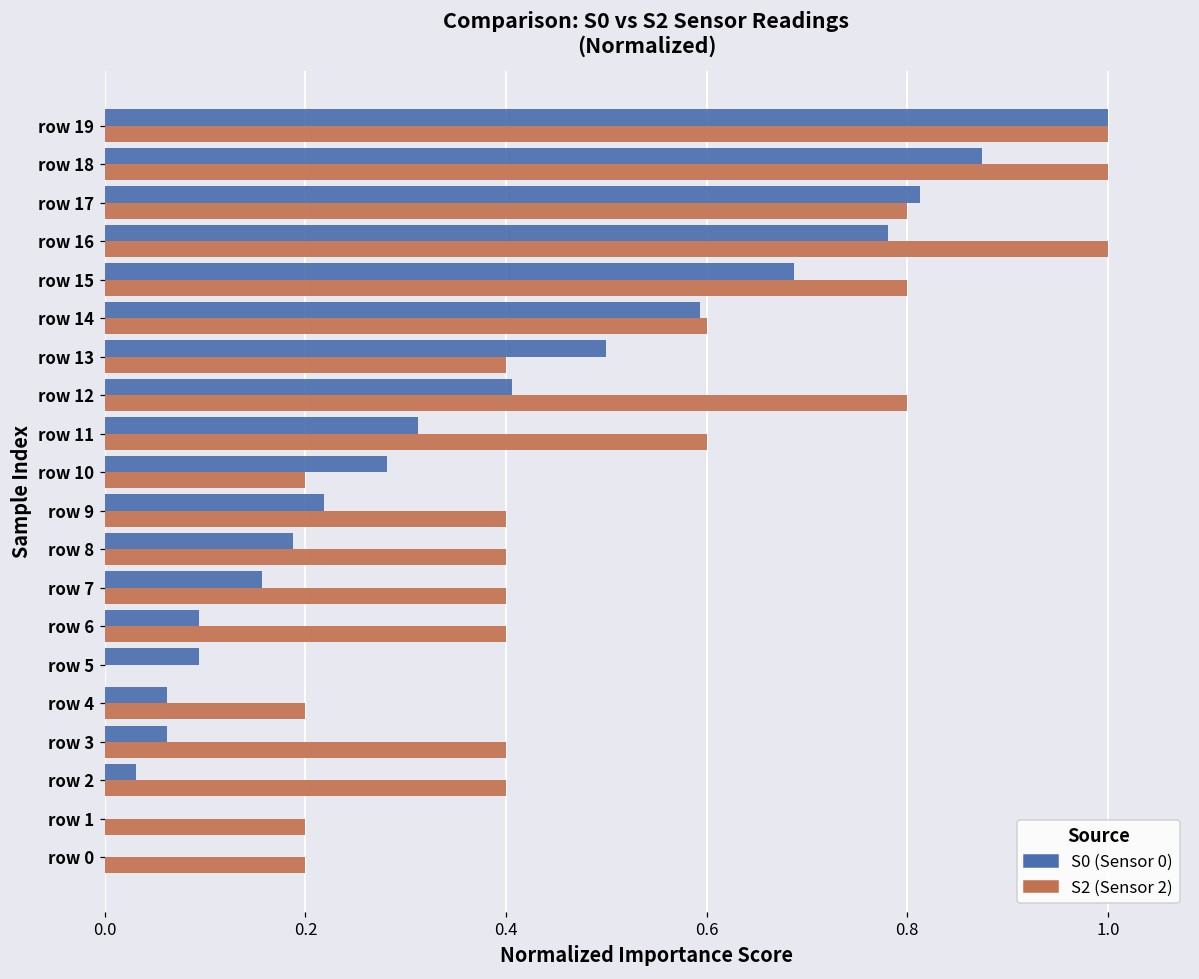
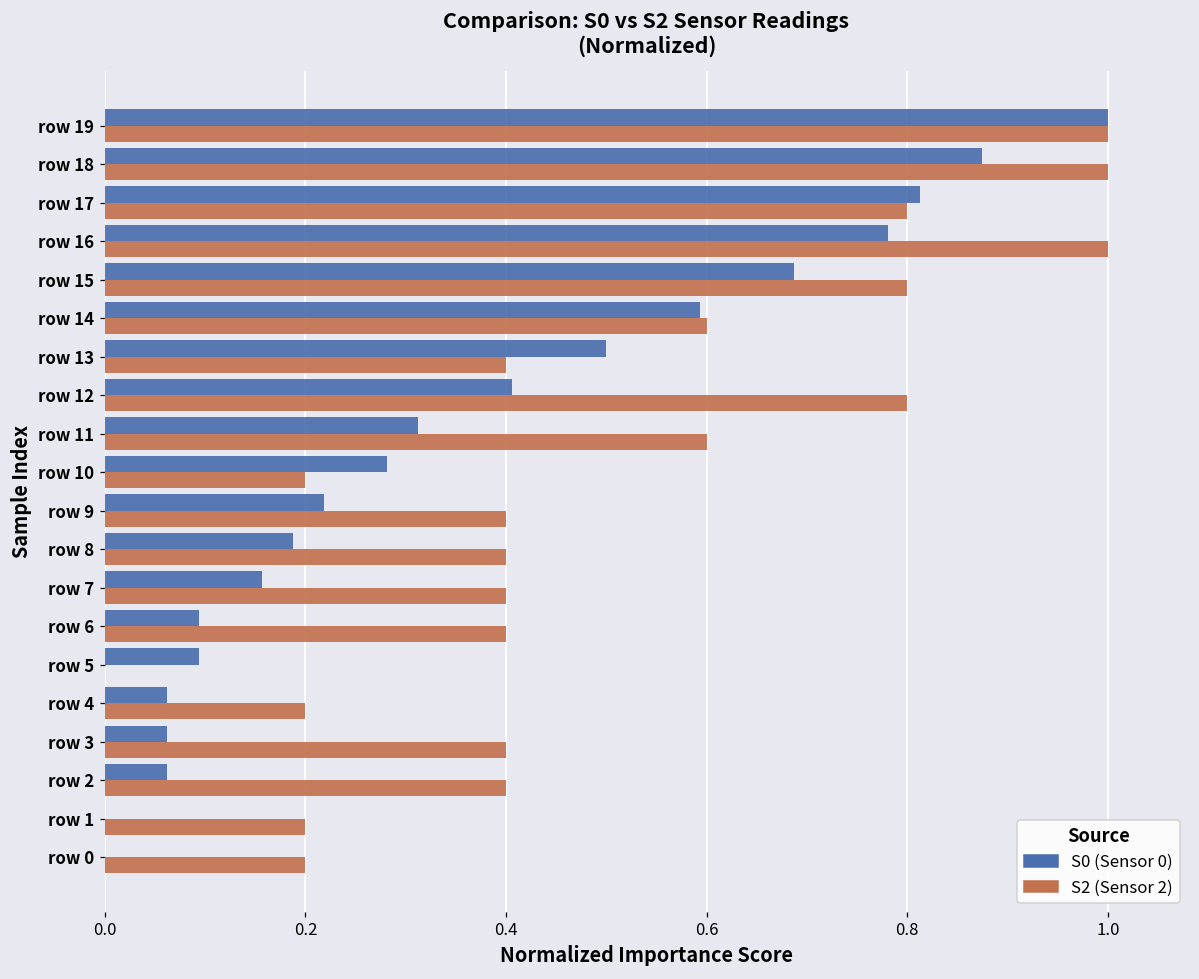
S0 (Sensor 0), row 2: 0.03 -> 0.06
